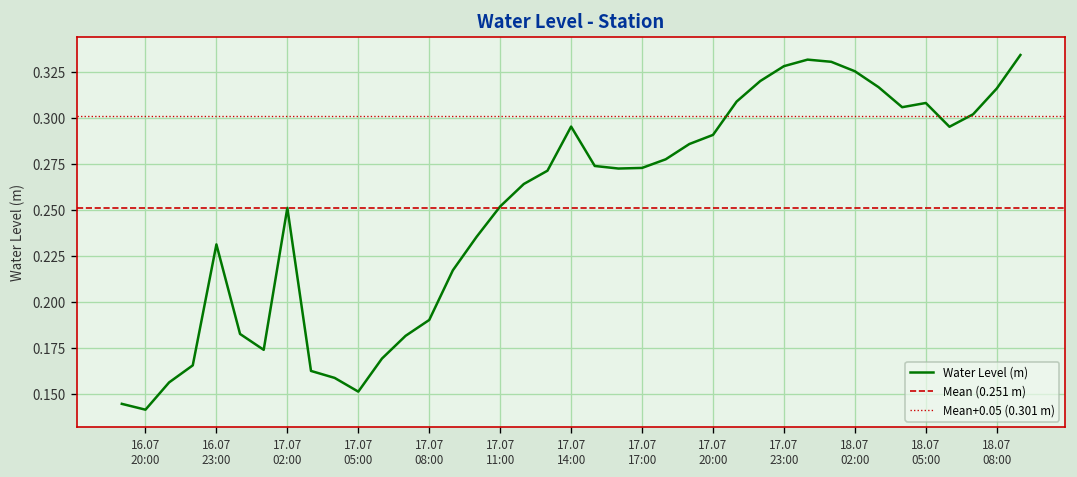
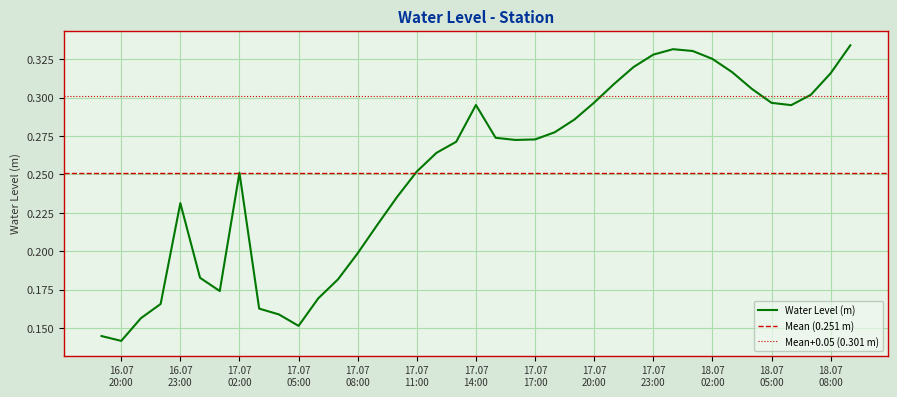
17.07 08:00: 0.190 -> 0.199
17.07 20:00: 0.291 -> 0.297
18.07 05:00: 0.308 -> 0.297
